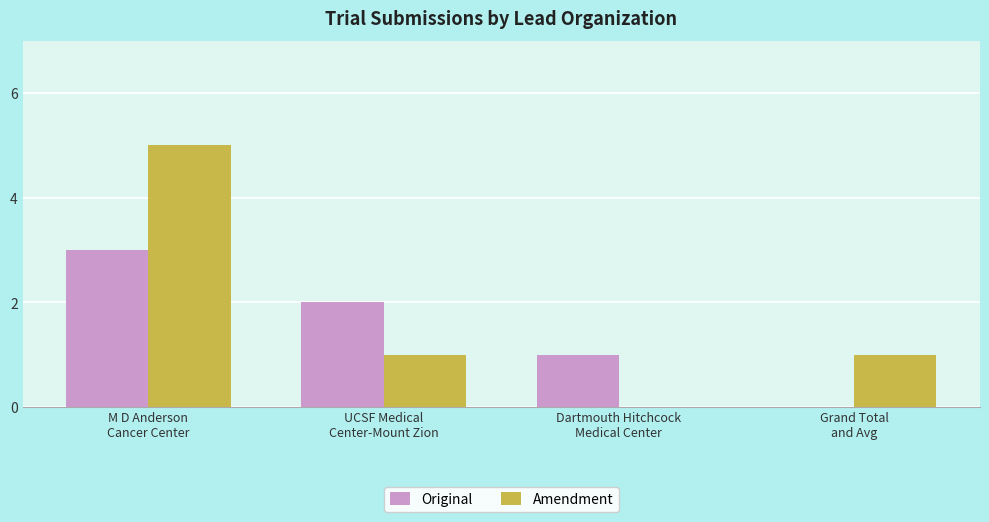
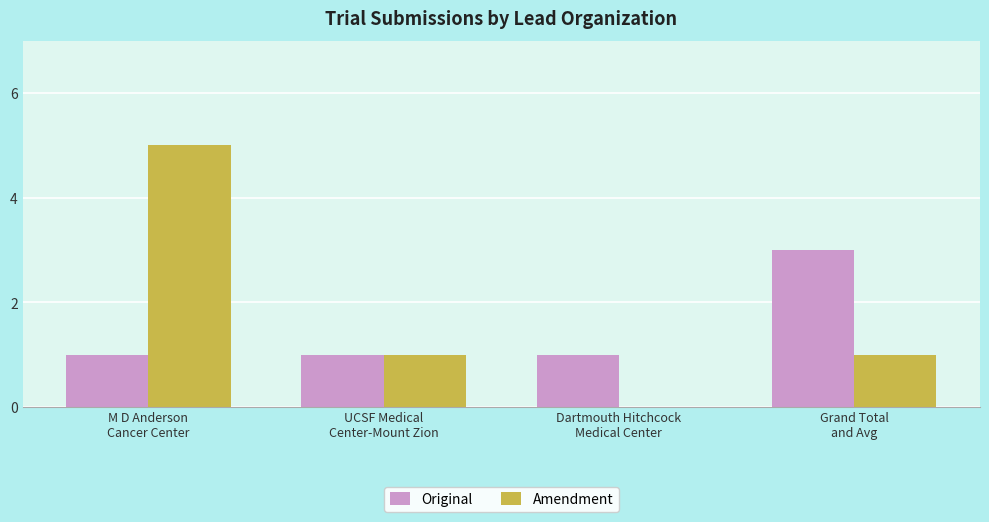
Original, M D Anderson Cancer Center: 3 -> 1
Original, UCSF Medical Center-Mount Zion: 2 -> 1
Original, Grand Total and Avg: 0 -> 3
